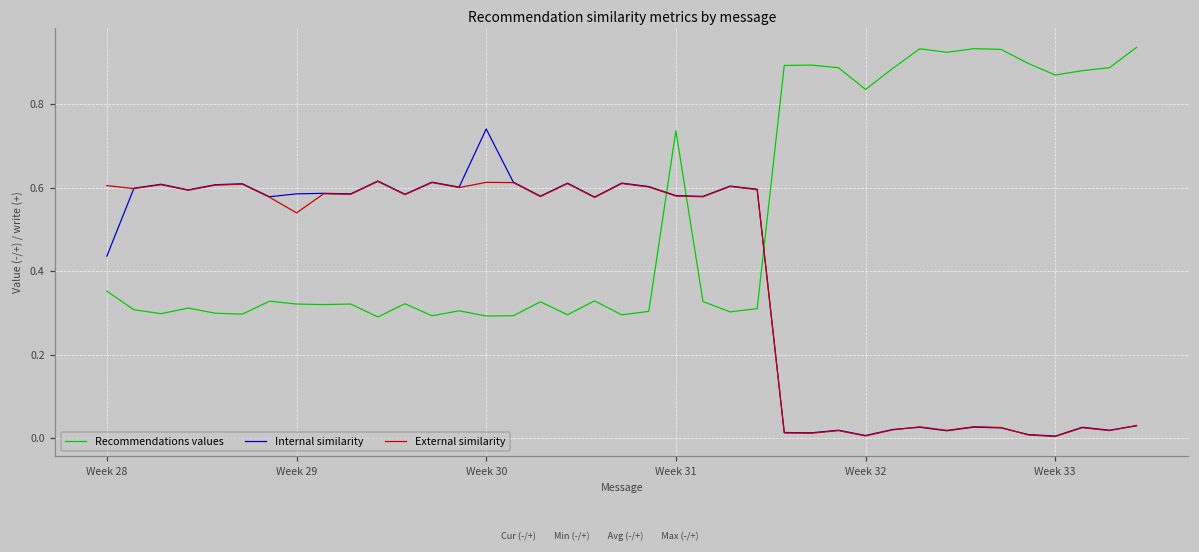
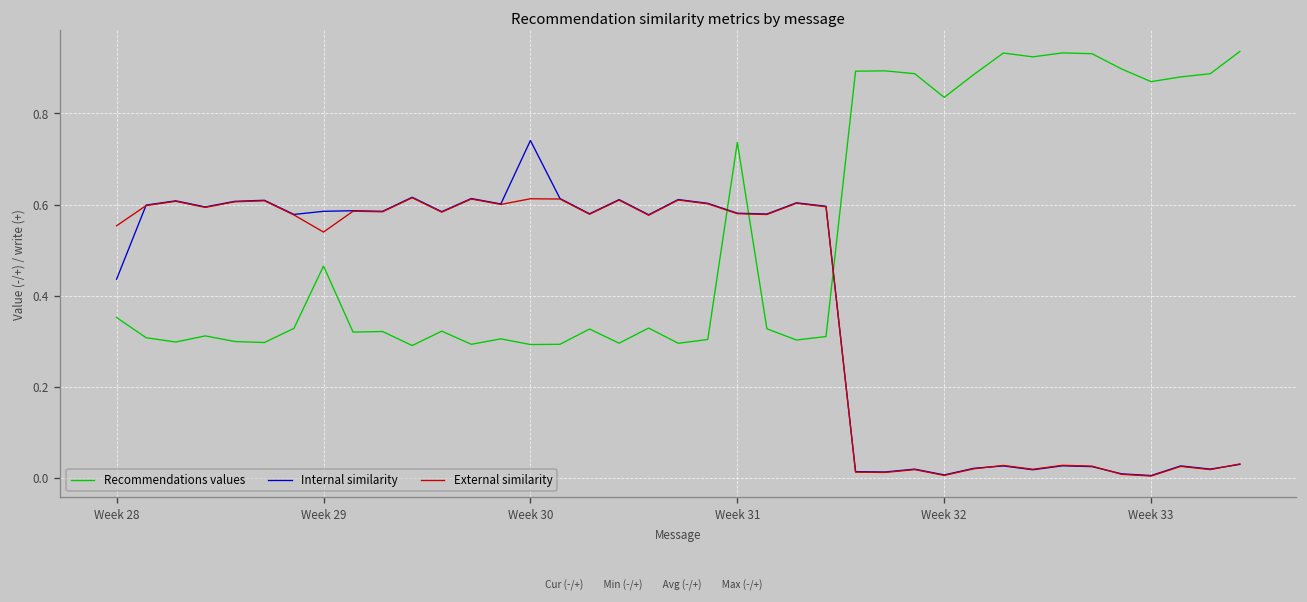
External similarity, Week 28: 0.61 -> 0.55
Recommendations values, Week 29: 0.32 -> 0.47
